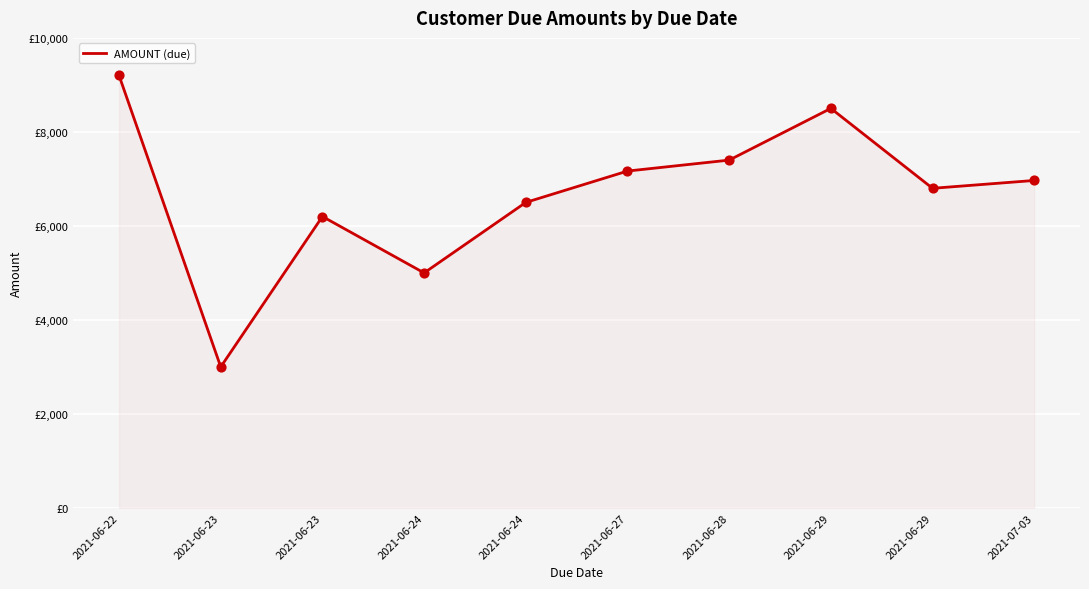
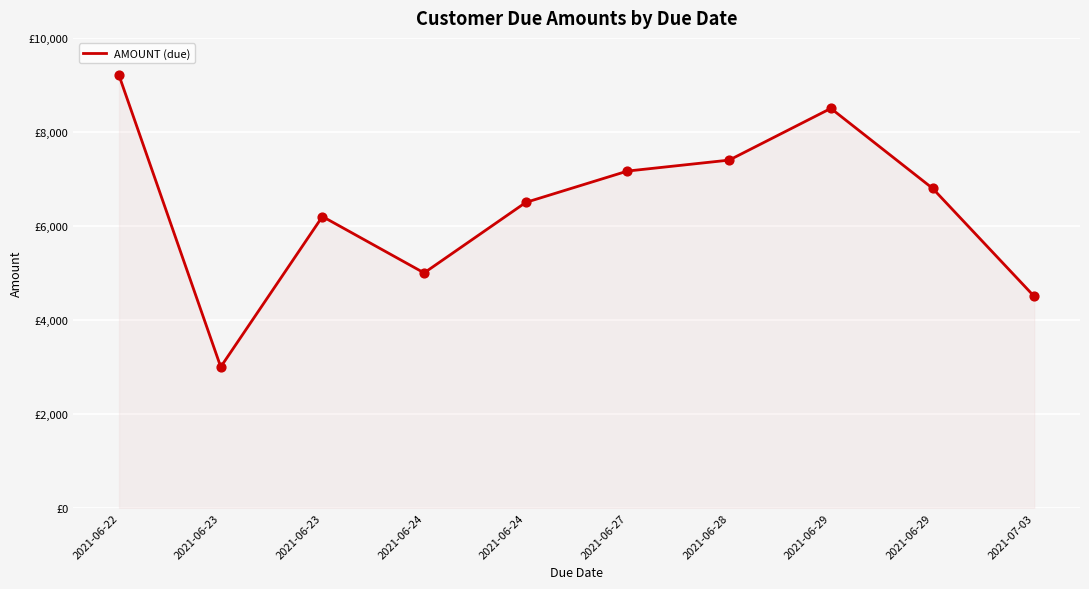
2021-07-03: £7,000 -> £4,500
